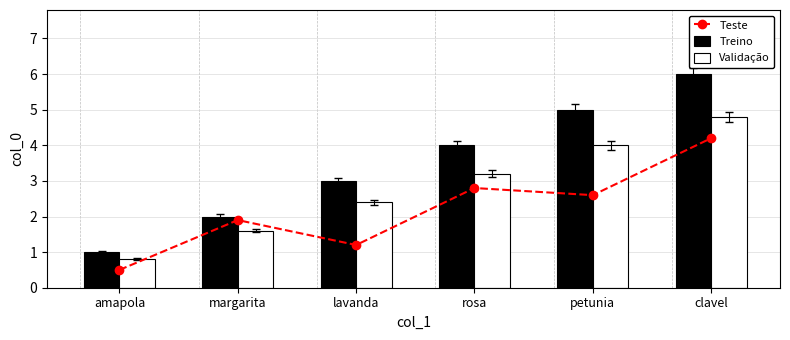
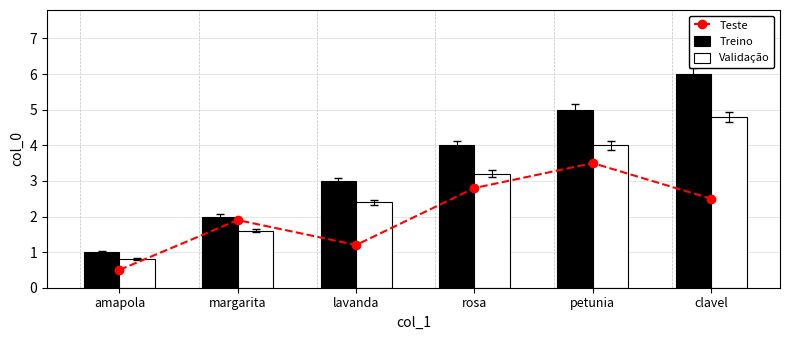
Teste, petunia: 2.6 -> 3.5
Teste, clavel: 4.2 -> 2.5
